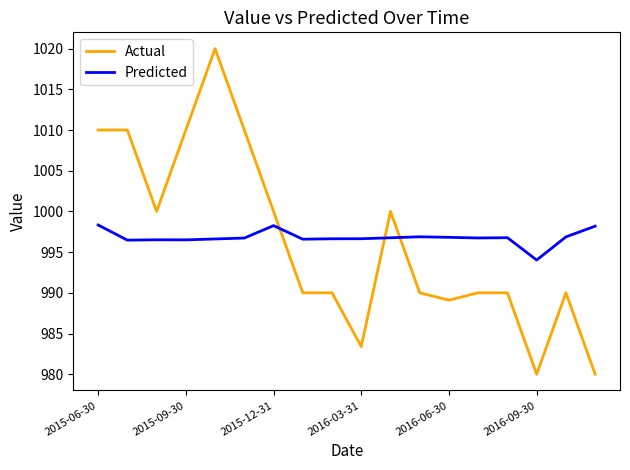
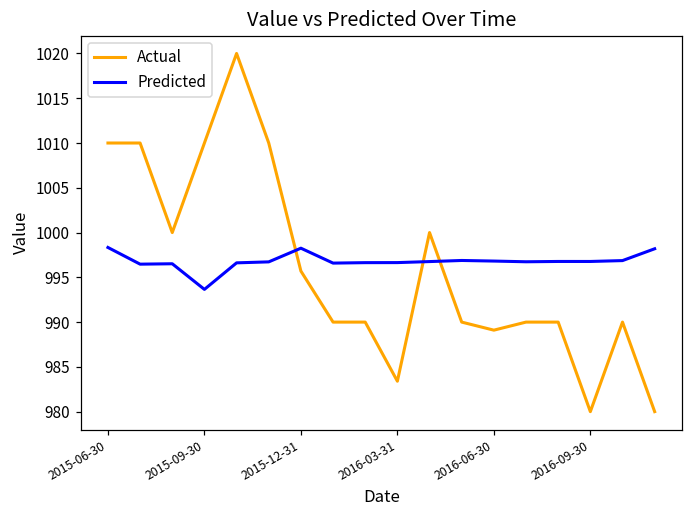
Predicted, 2015-09-30: 997 -> 994
Actual, 2015-12-31: 1000 -> 996
Predicted, 2016-09-30: 994 -> 997
